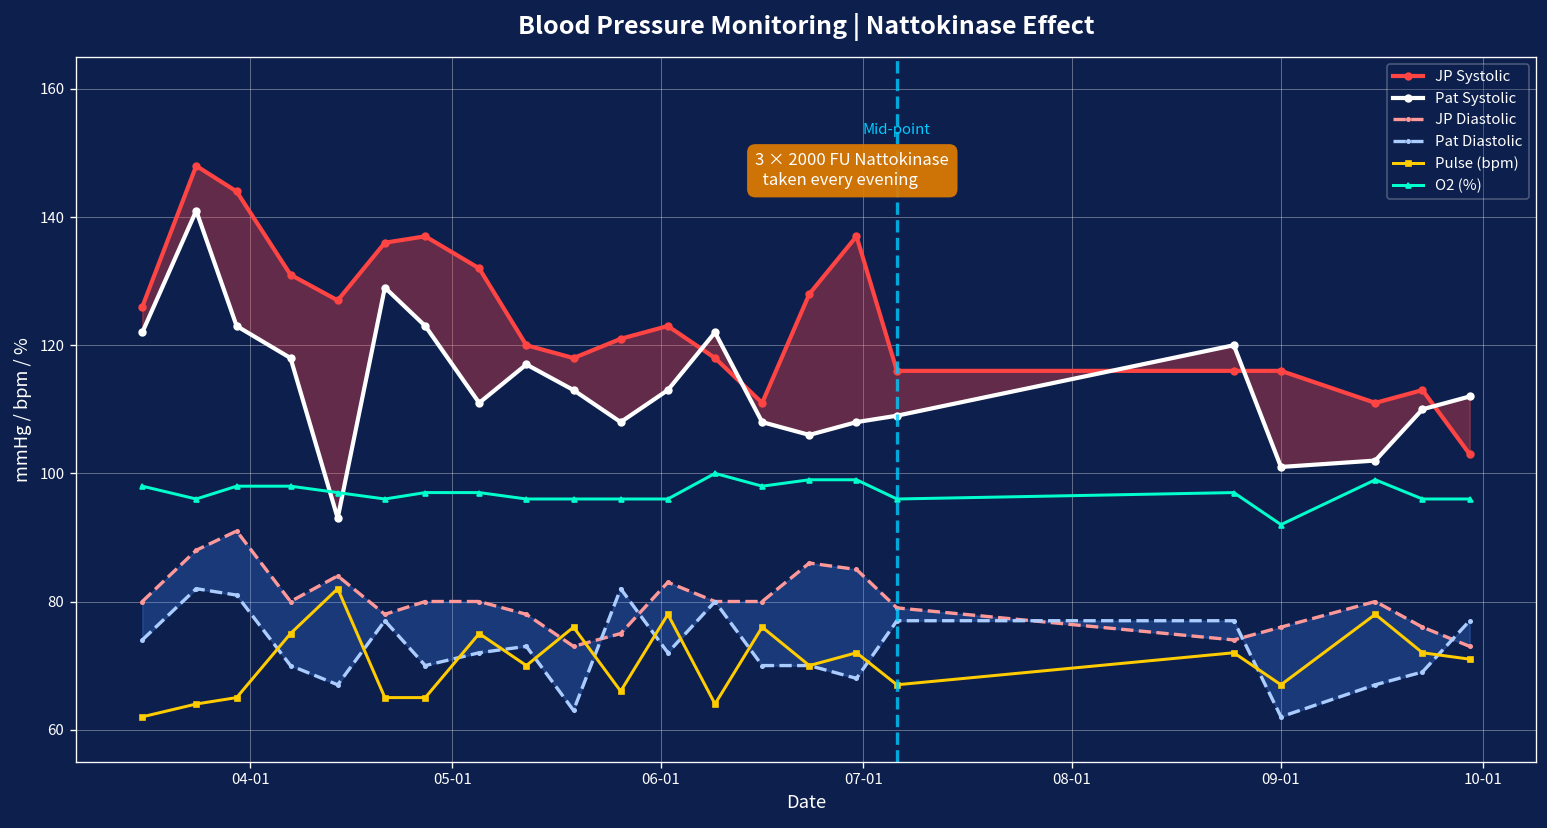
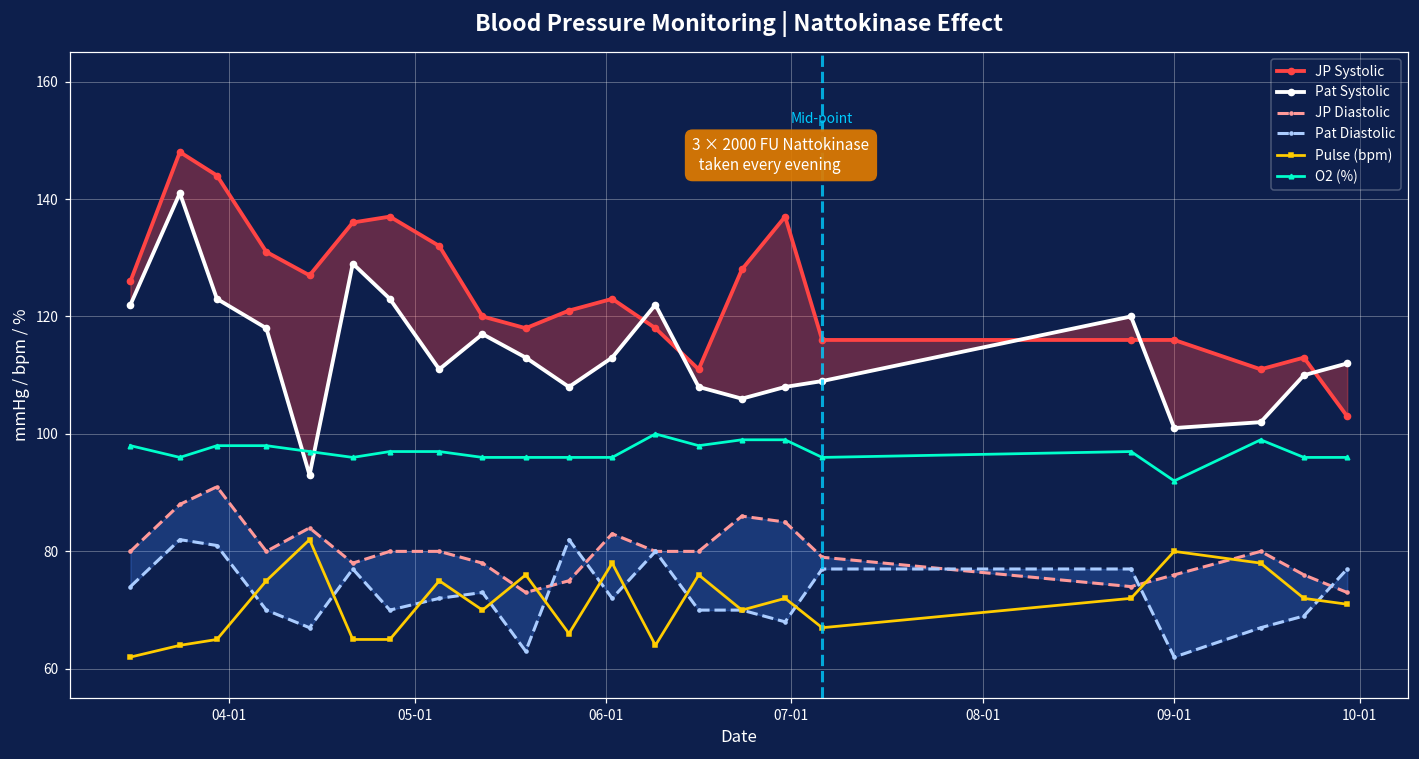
Pulse (bpm), 09-01: 67 -> 80
